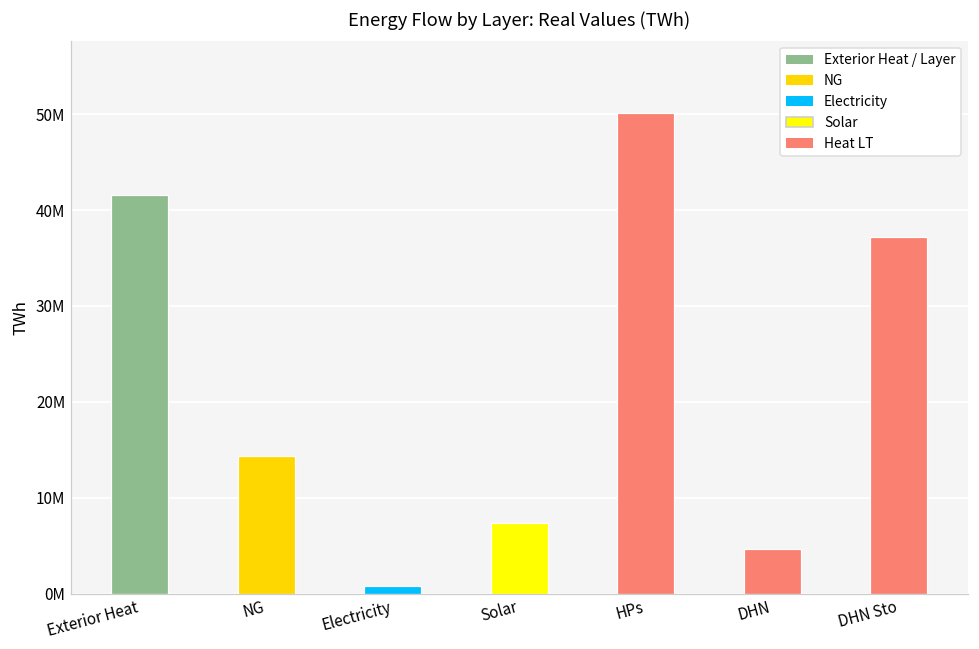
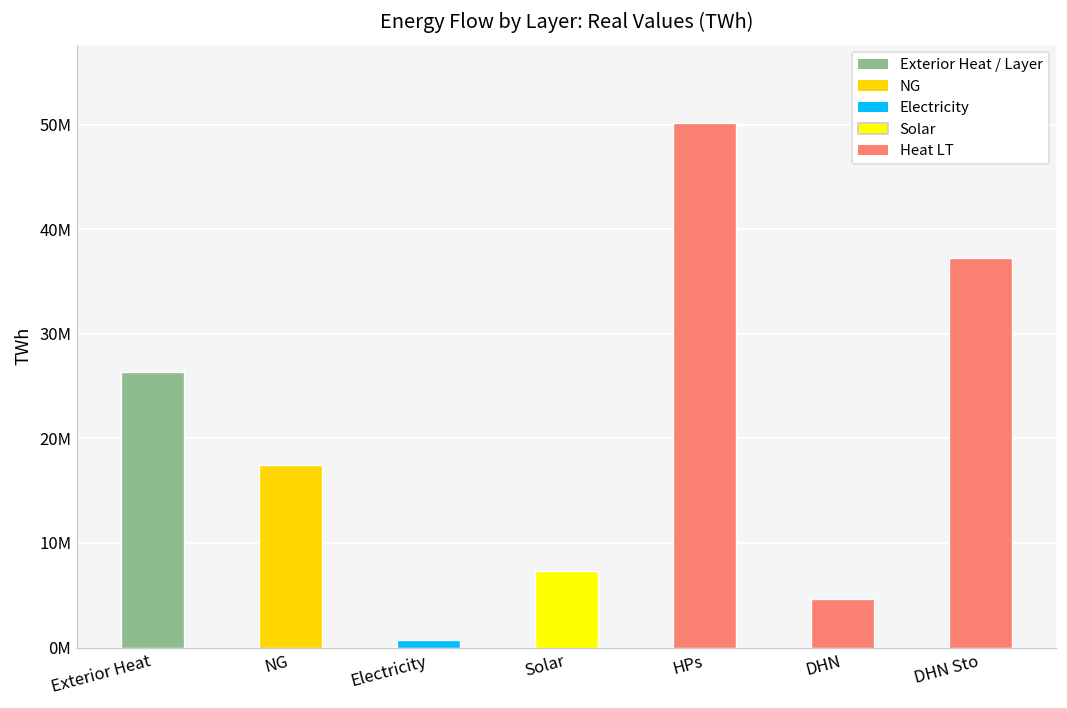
Exterior Heat: 42000000 -> 26000000
NG: 14000000 -> 17000000
